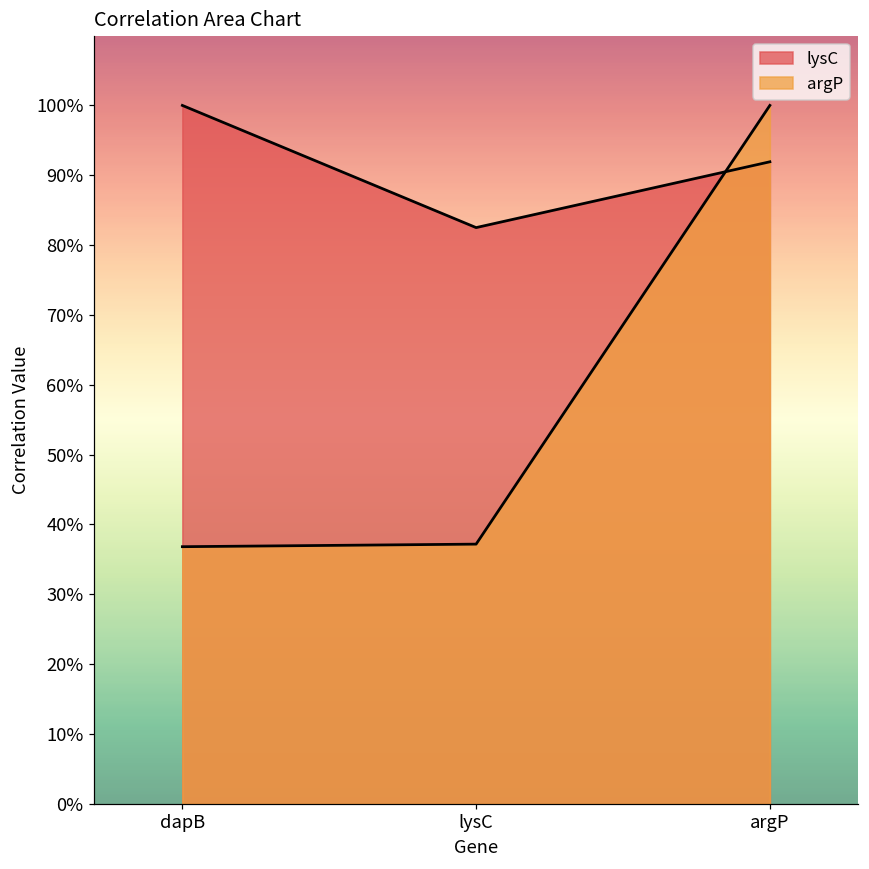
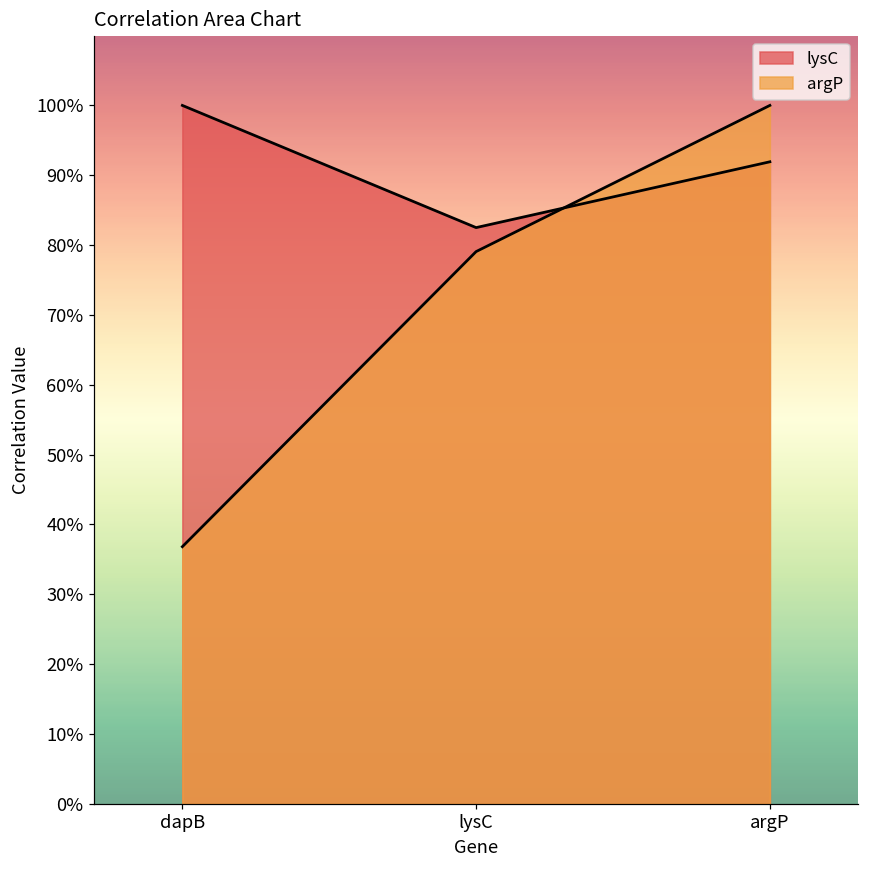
argP, lysC: 37% -> 79%
